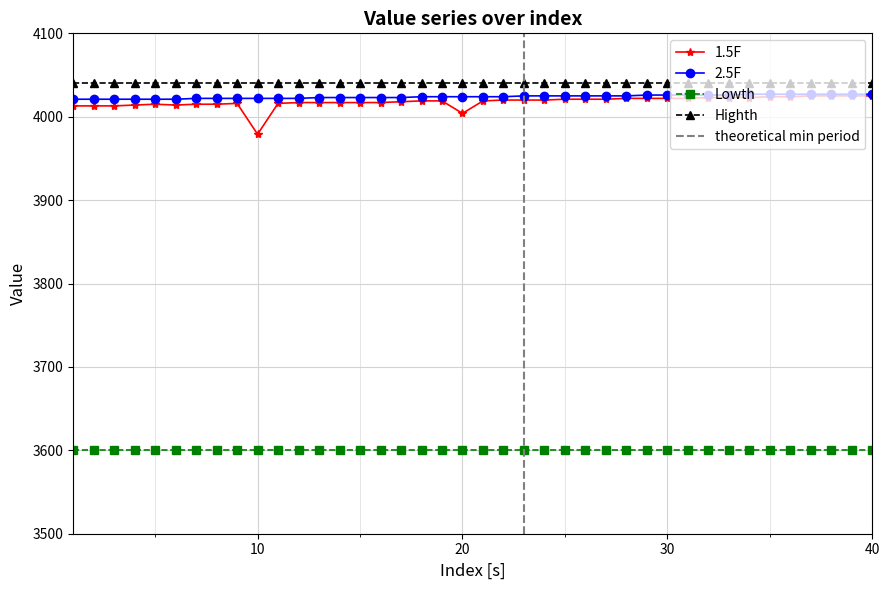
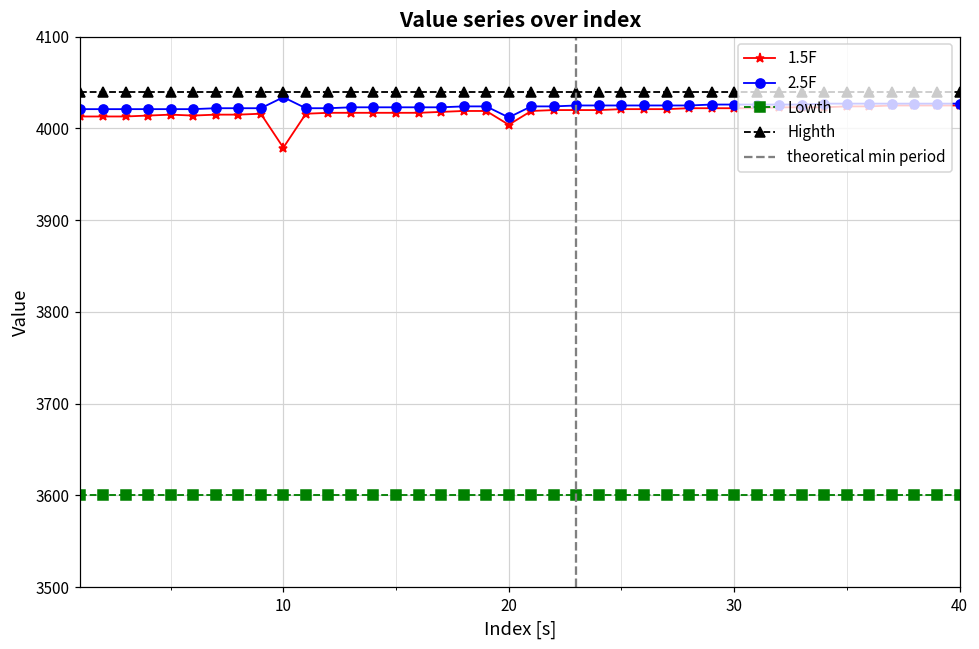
2.5F, 10: 4020 -> 4030
2.5F, 20: 4020 -> 4010
